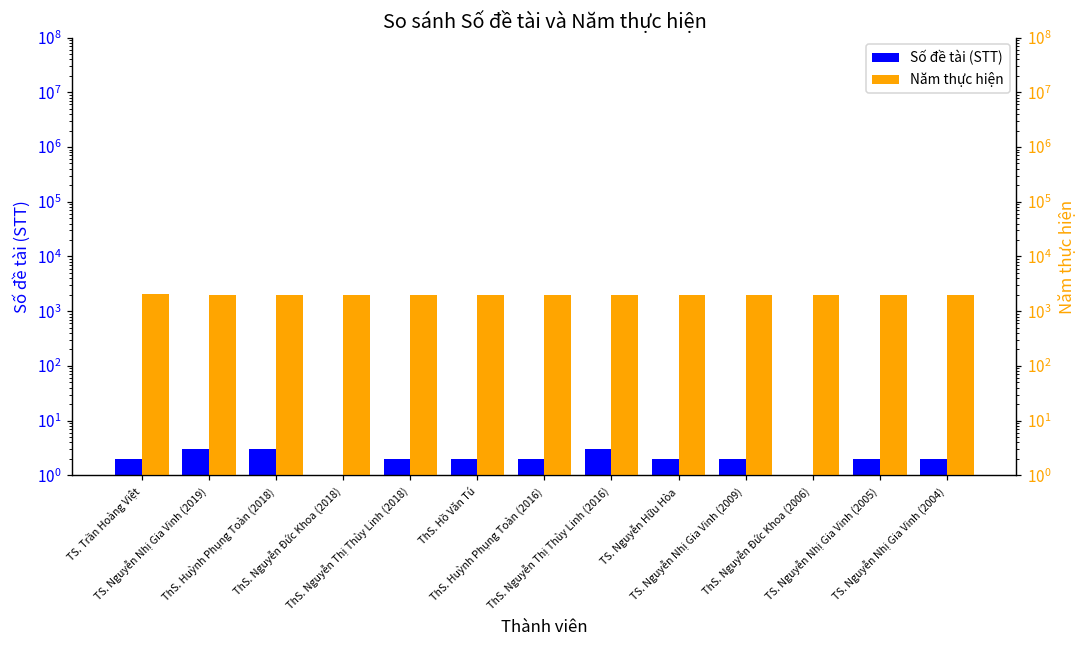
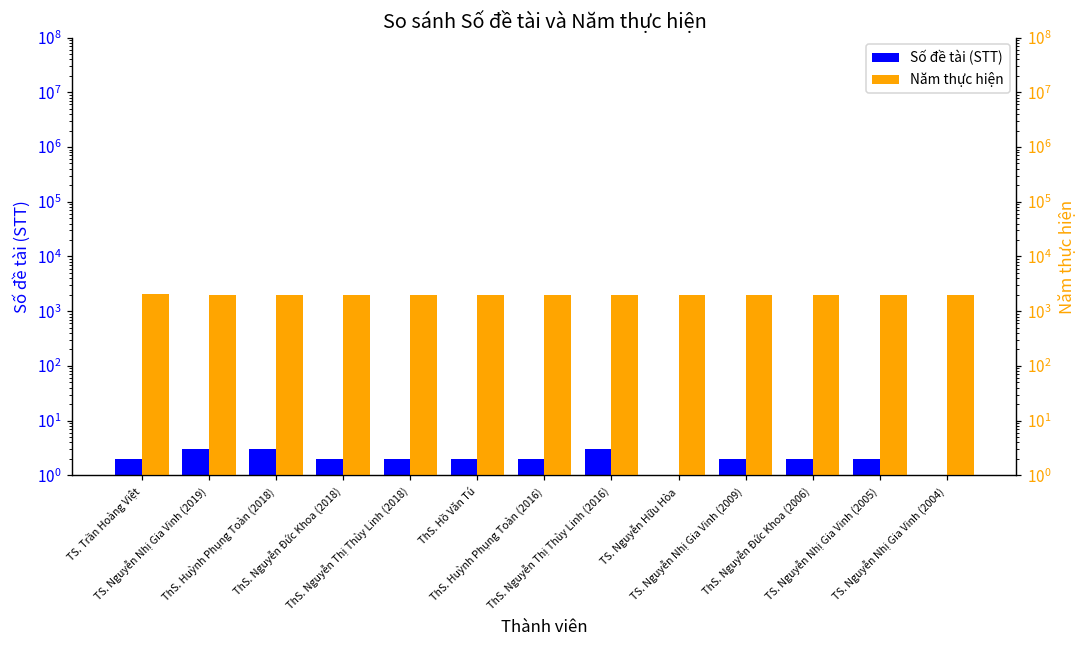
Số đề tài (STT), ThS. Nguyễn Đức Khoa (2018): 1 -> 2
Số đề tài (STT), TS. Nguyễn Hữu Hòa: 2 -> 1
Số đề tài (STT), ThS. Nguyễn Đức Khoa (2006): 1 -> 2
Số đề tài (STT), TS. Nguyễn Nhị Gia Vinh (2004): 2 -> 1
